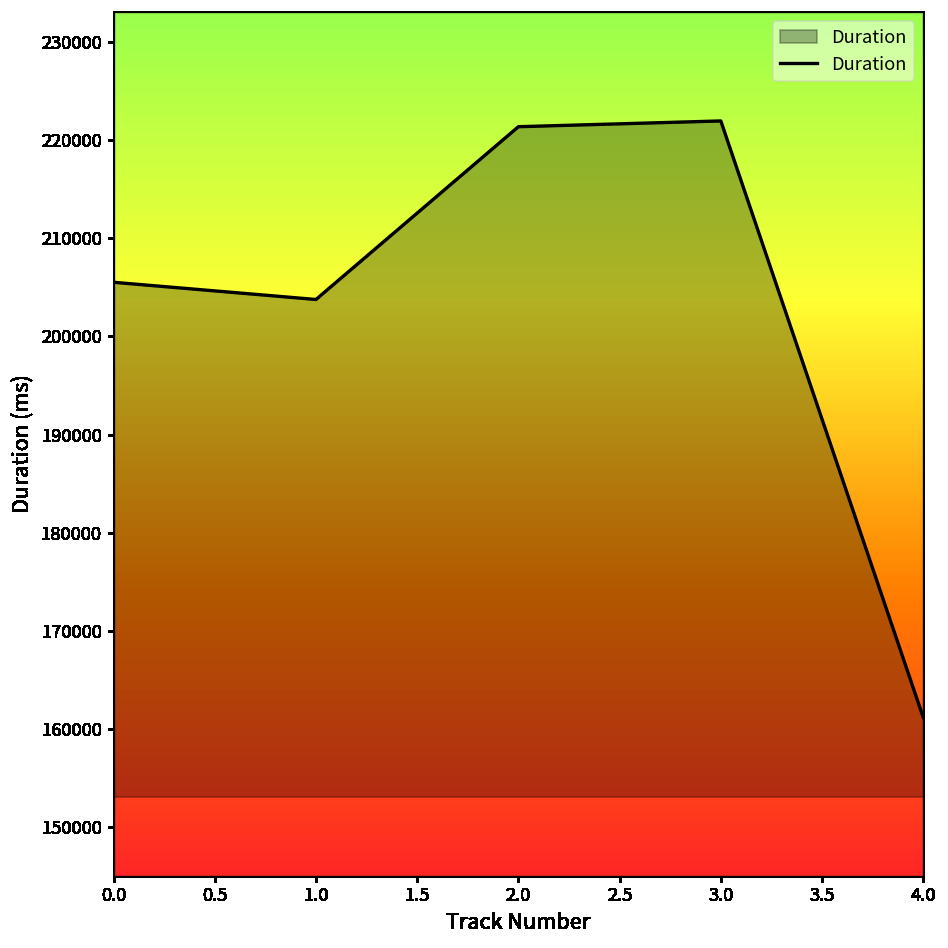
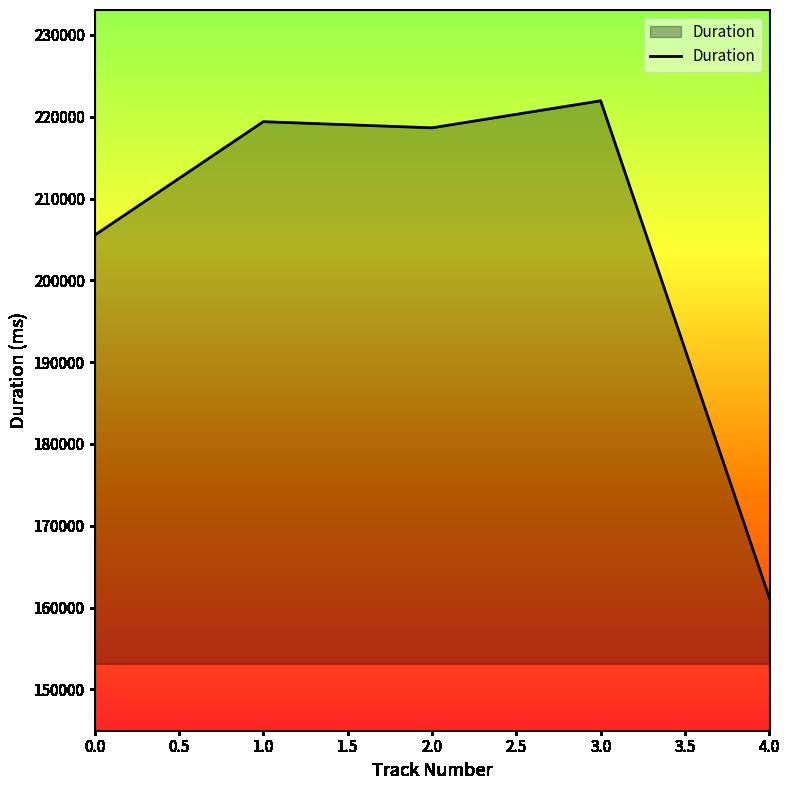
1.0: 204000 -> 219000
2.0: 221000 -> 219000
